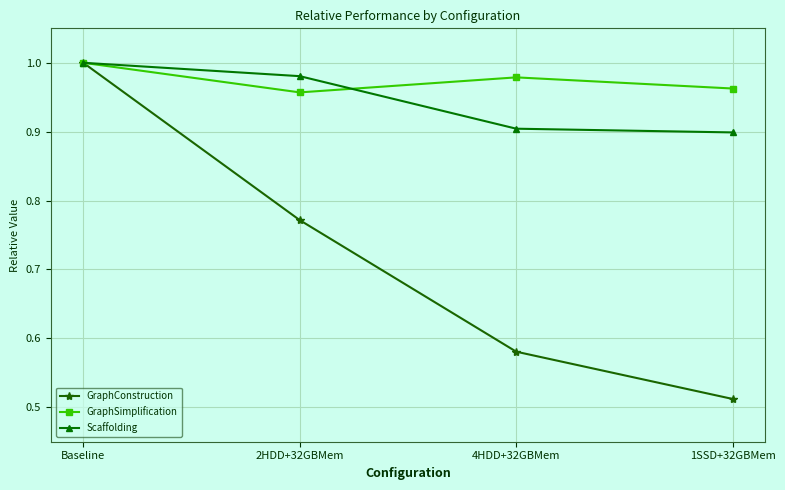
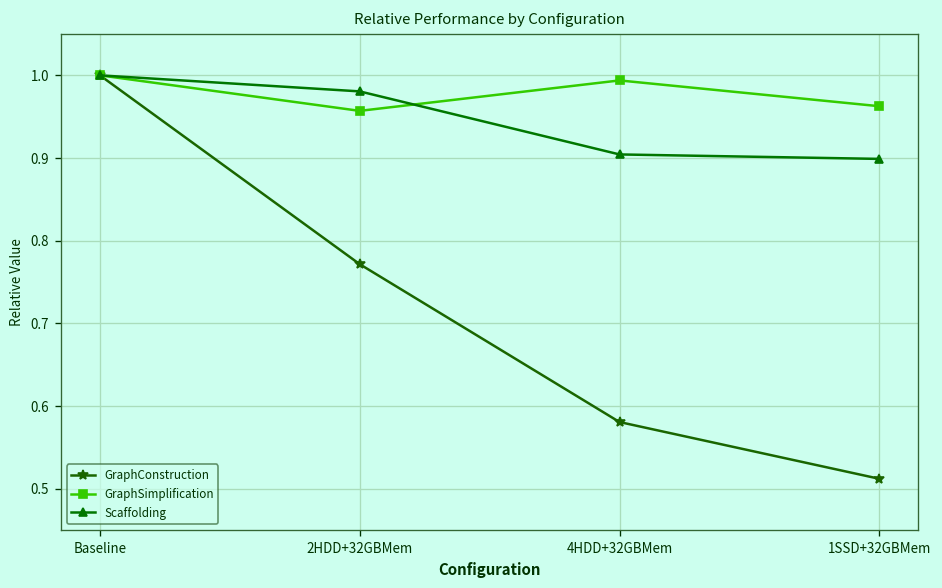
GraphSimplification, 4HDD+32GBMem: 0.98 -> 0.99
